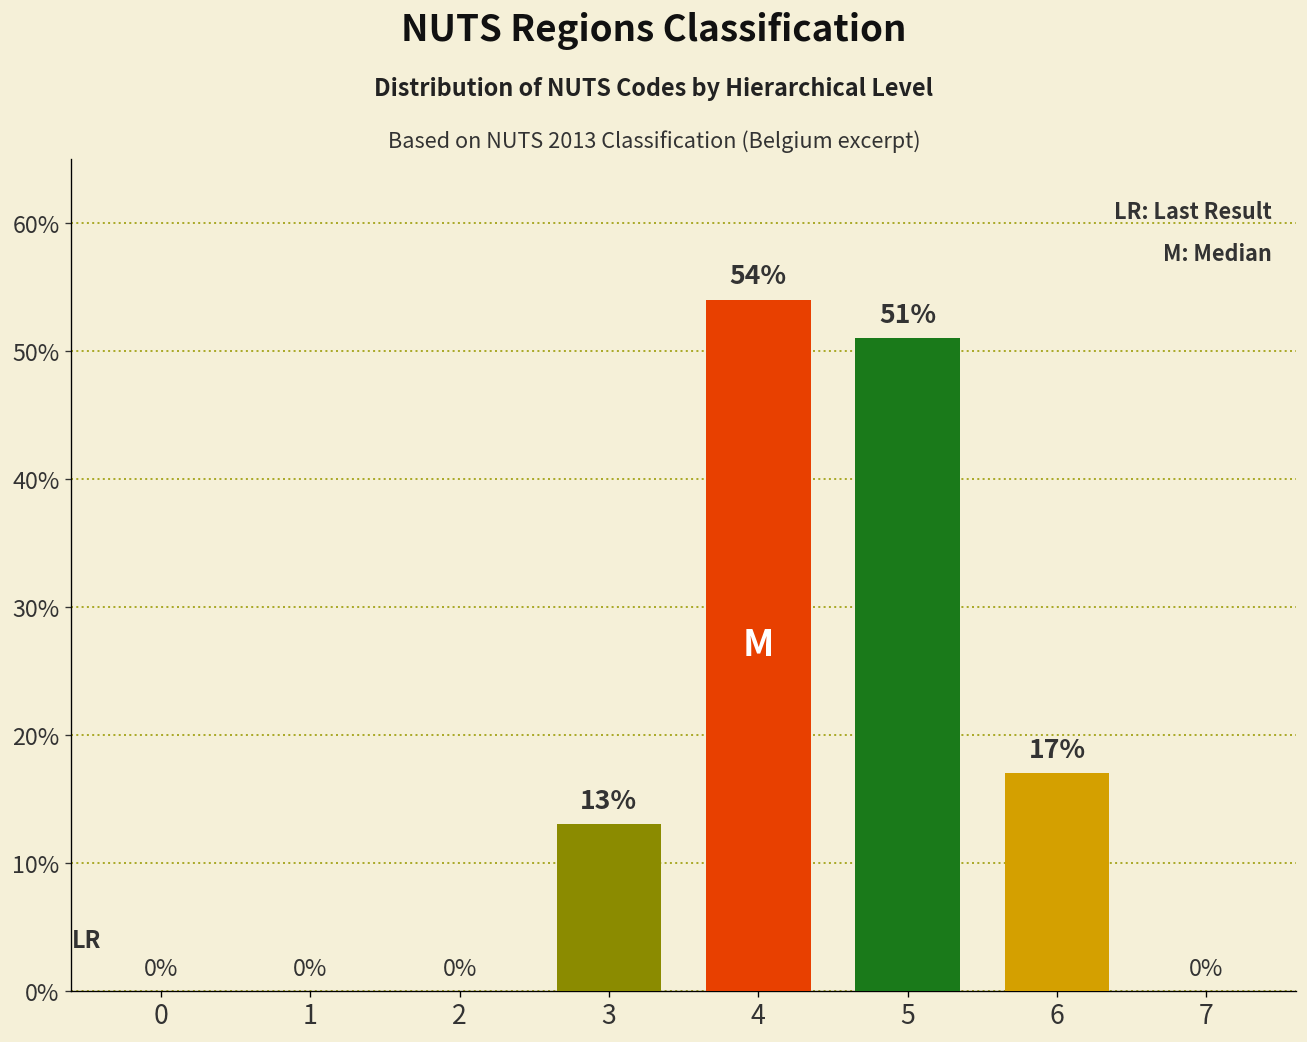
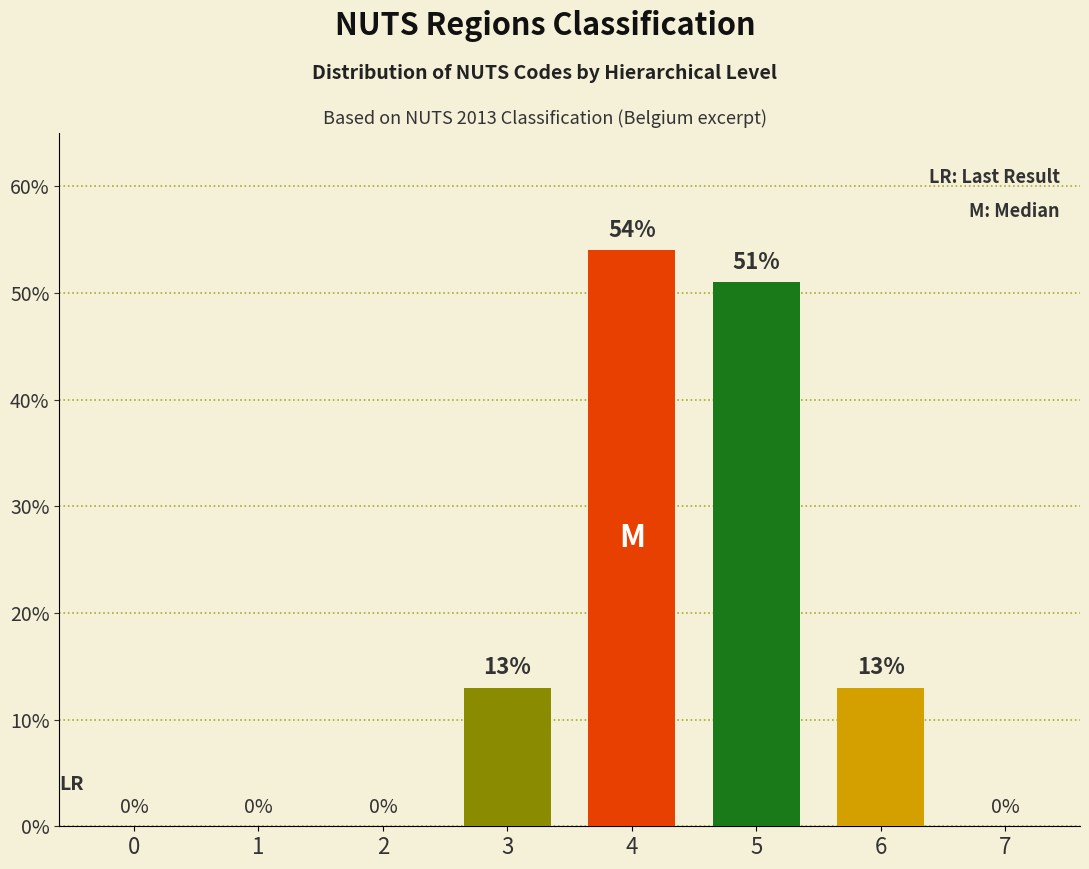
6: 17% -> 13%
